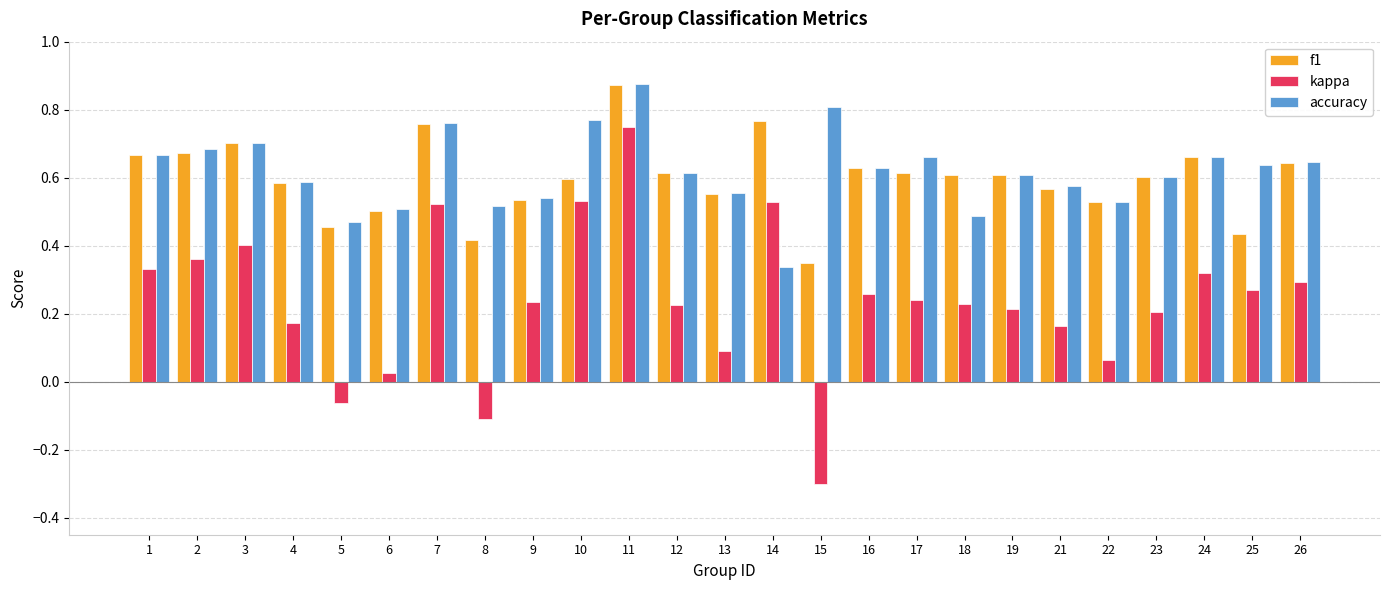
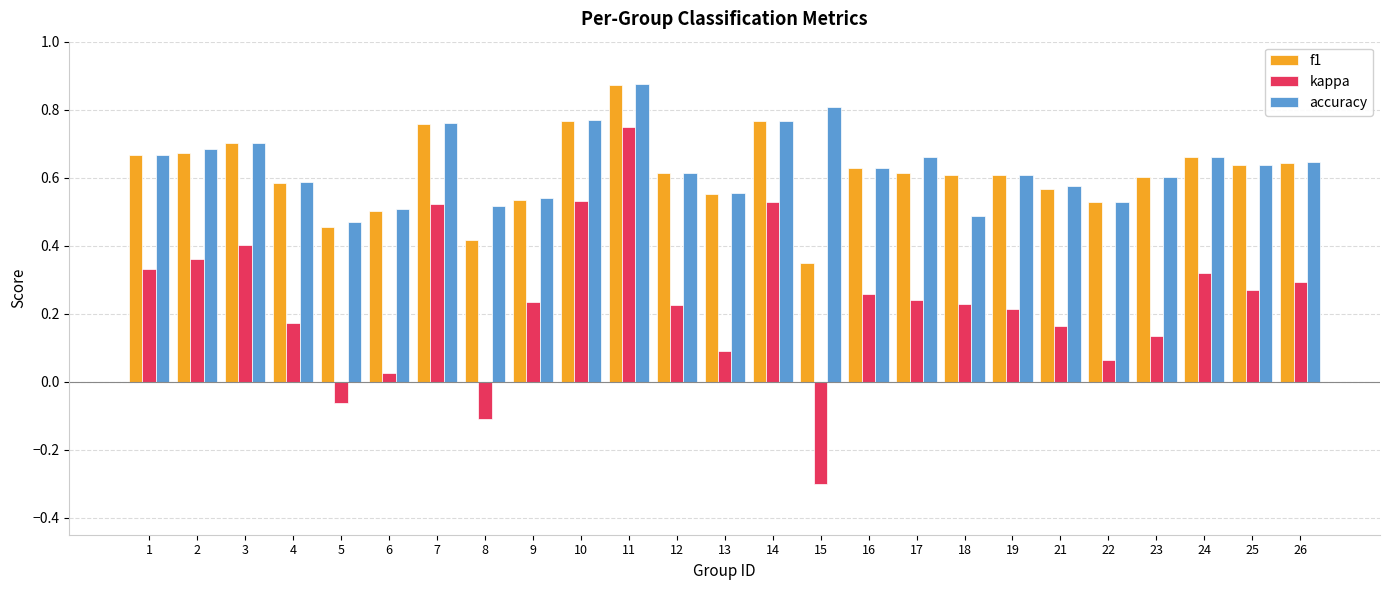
f1, 10: 0.60 -> 0.77
accuracy, 14: 0.34 -> 0.77
kappa, 23: 0.21 -> 0.14
f1, 25: 0.43 -> 0.64
